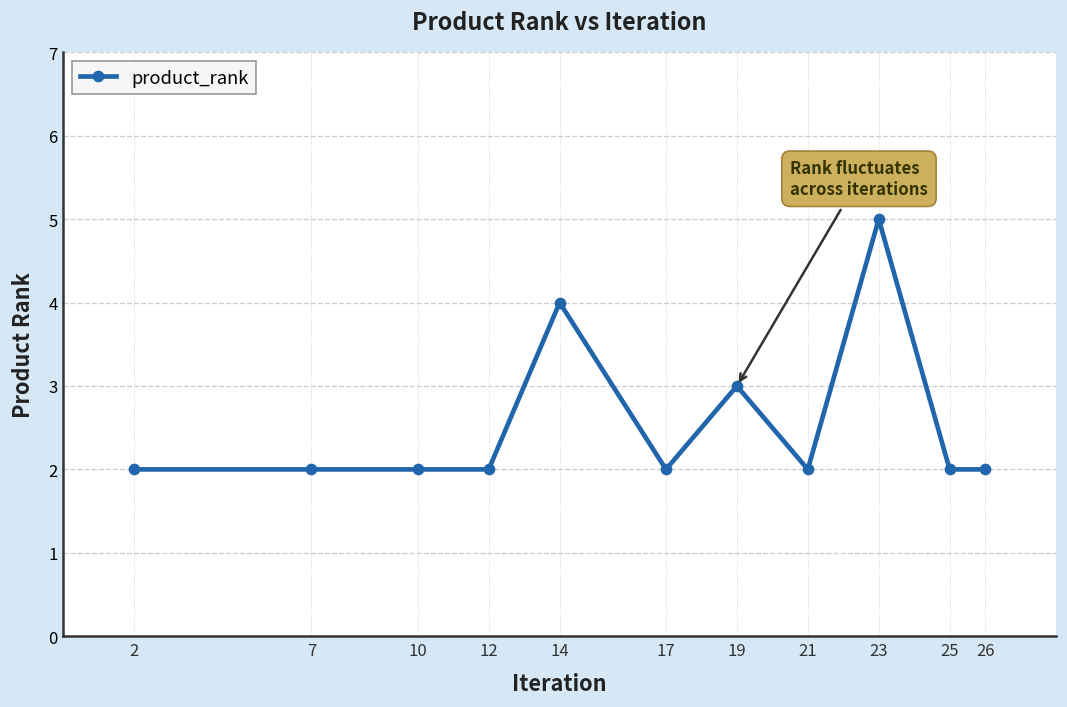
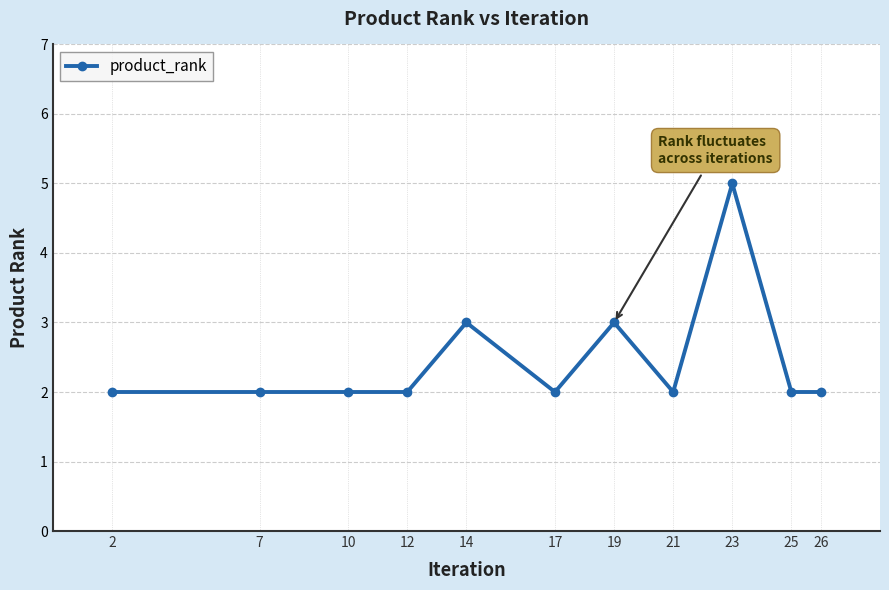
14: 4 -> 3
